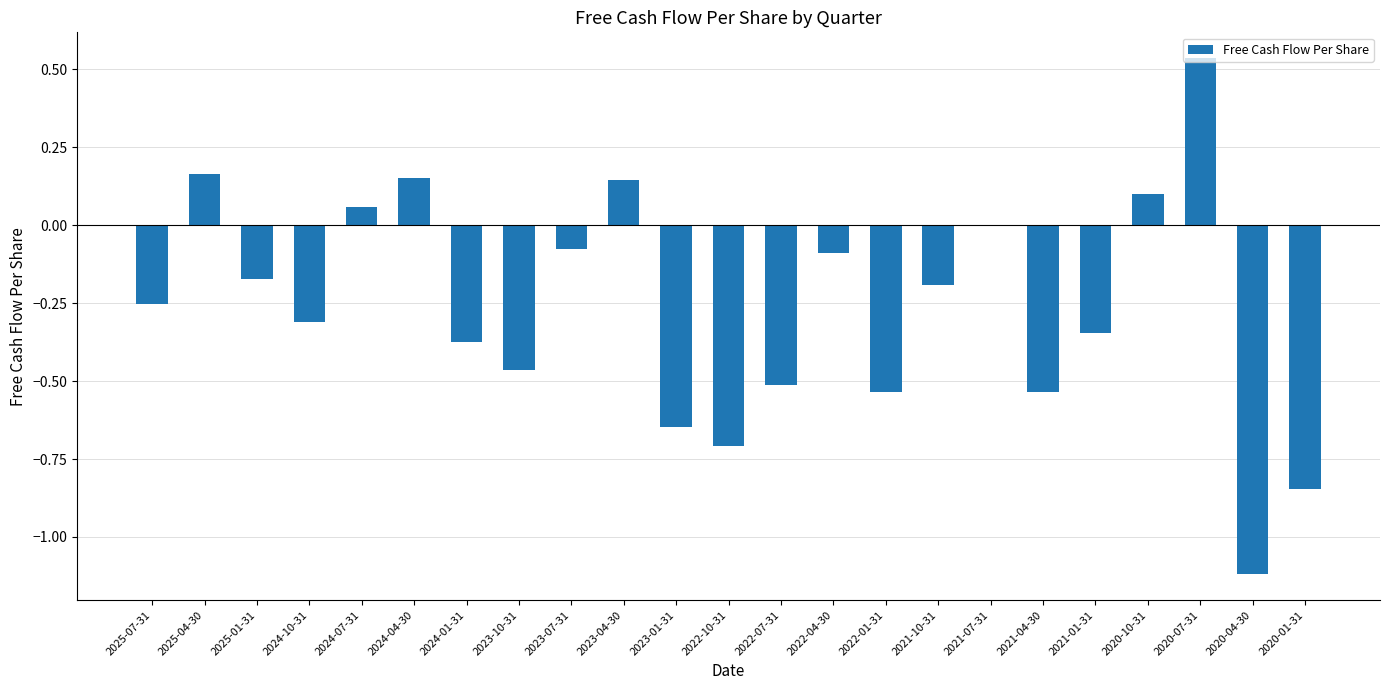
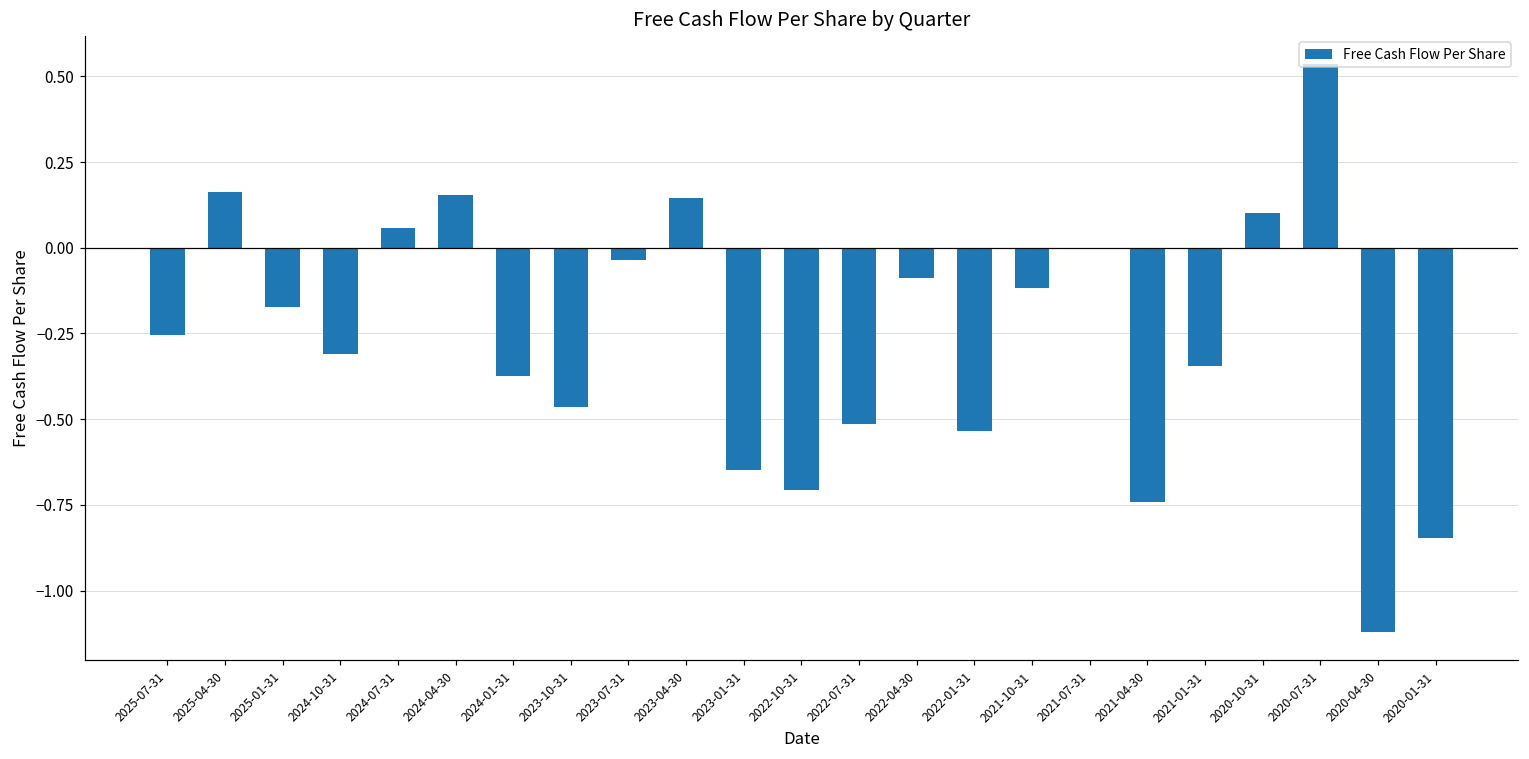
2023-07-31: -0.08 -> -0.04
2021-10-31: -0.19 -> -0.12
2021-04-30: -0.54 -> -0.74
